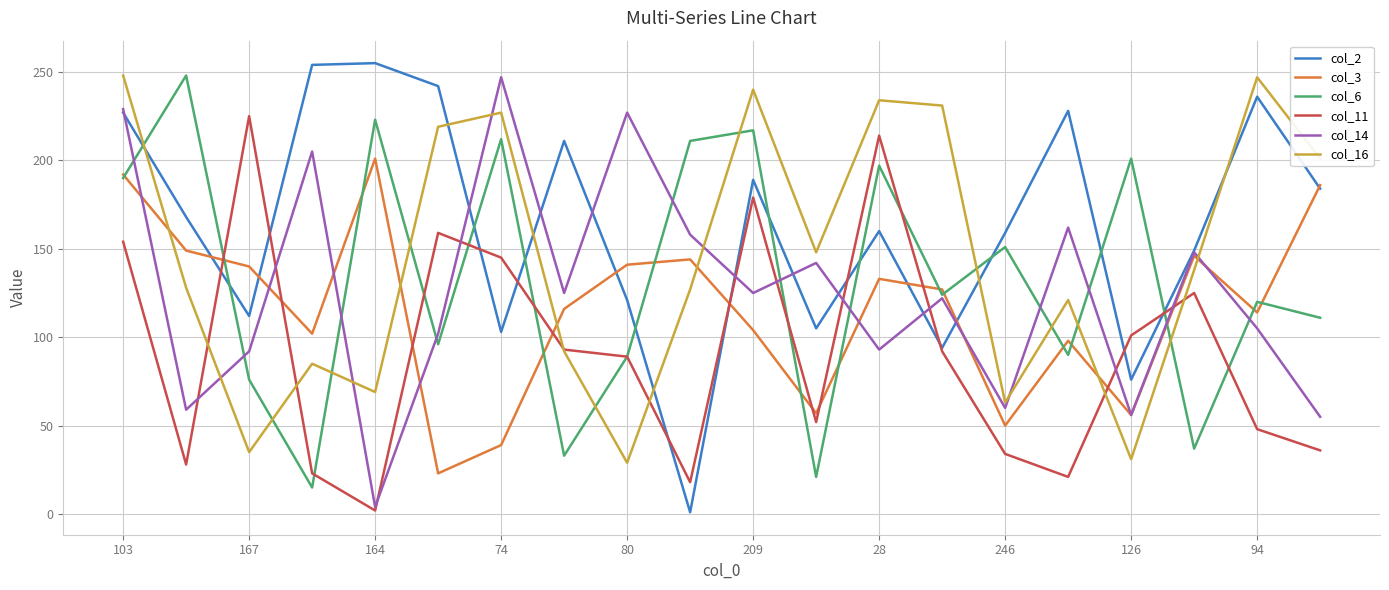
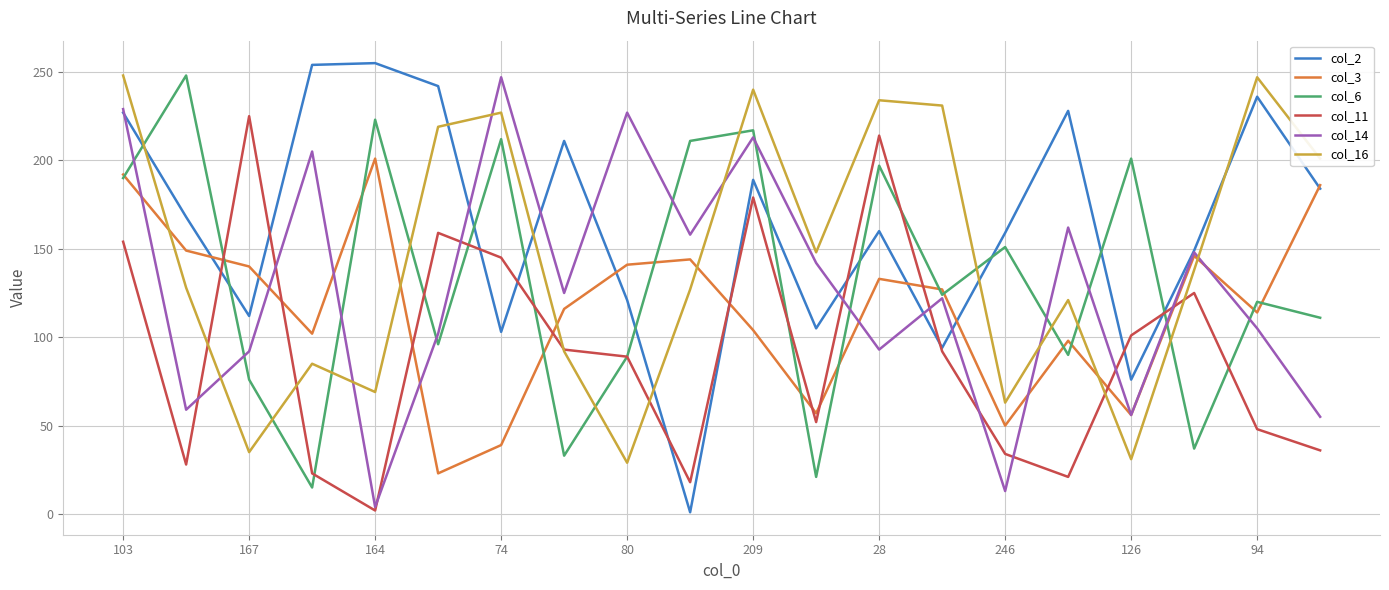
col_14, 209: 125 -> 213
col_14, 246: 60 -> 13
